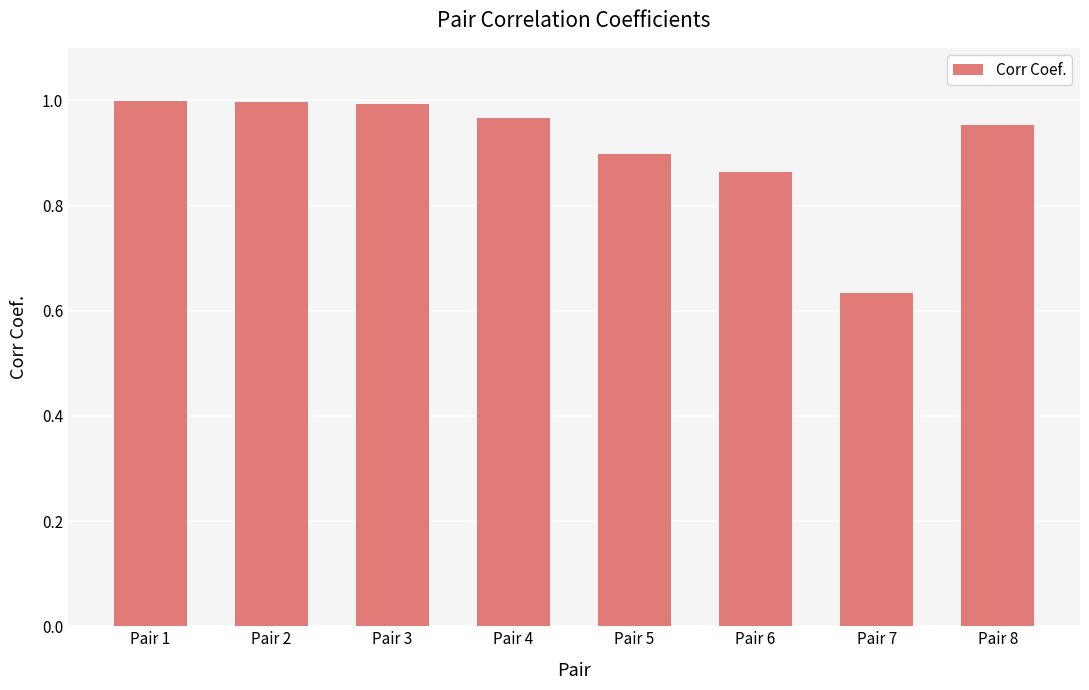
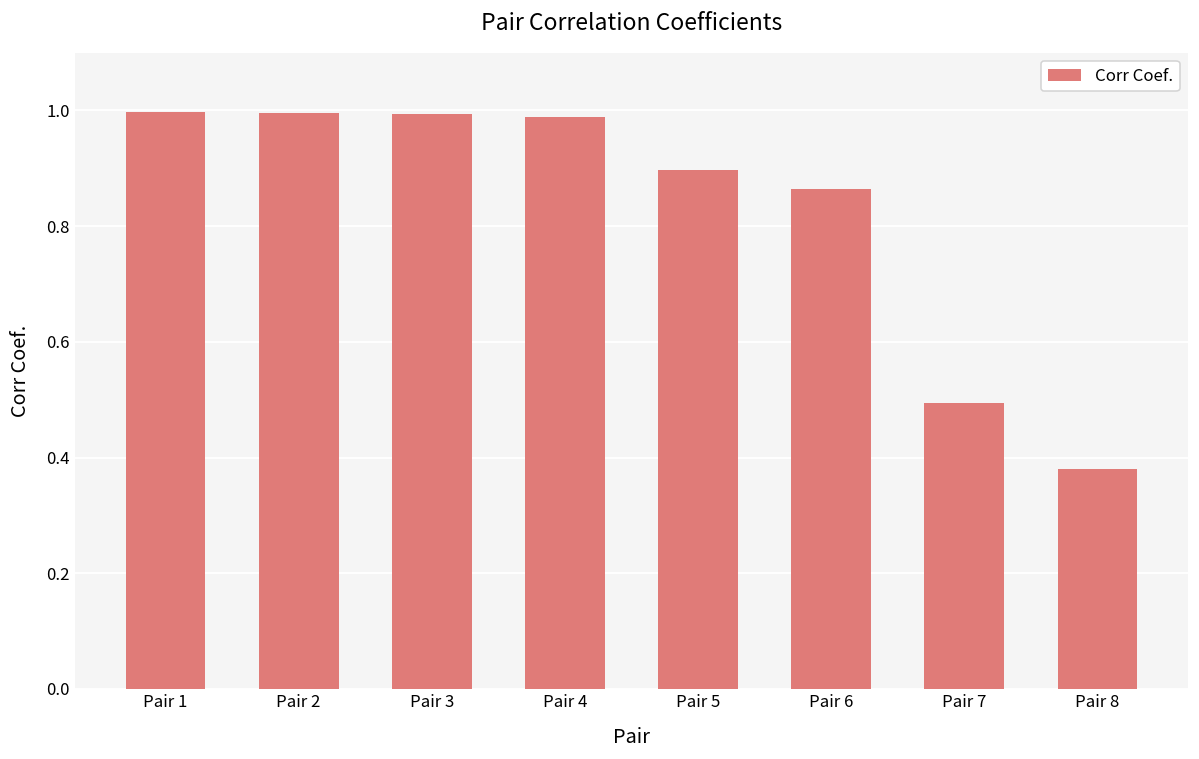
Pair 4: 0.97 -> 0.99
Pair 7: 0.63 -> 0.49
Pair 8: 0.95 -> 0.38
